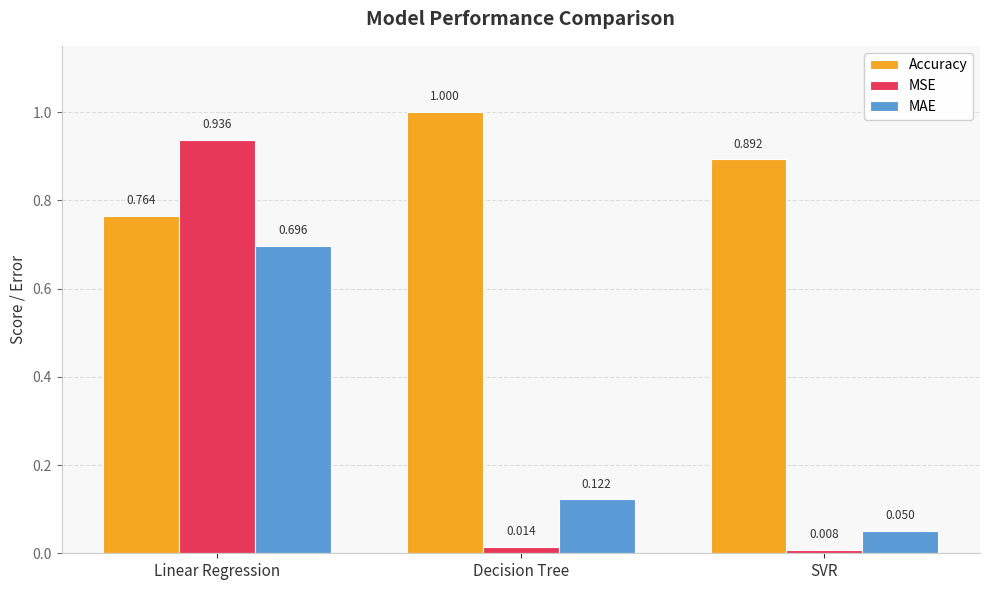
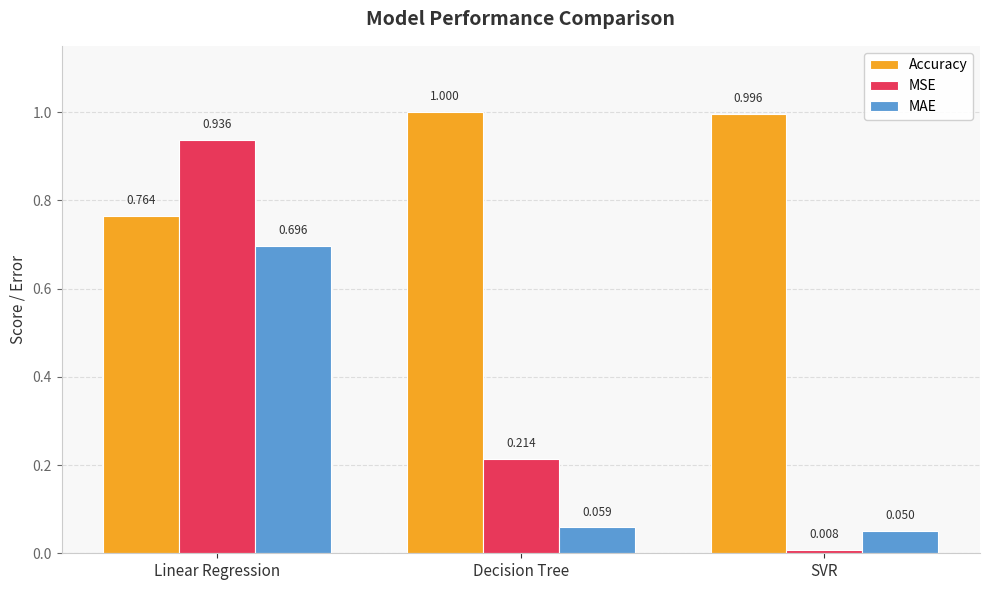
MSE, Decision Tree: 0.014 -> 0.214
MAE, Decision Tree: 0.122 -> 0.059
Accuracy, SVR: 0.892 -> 0.996
